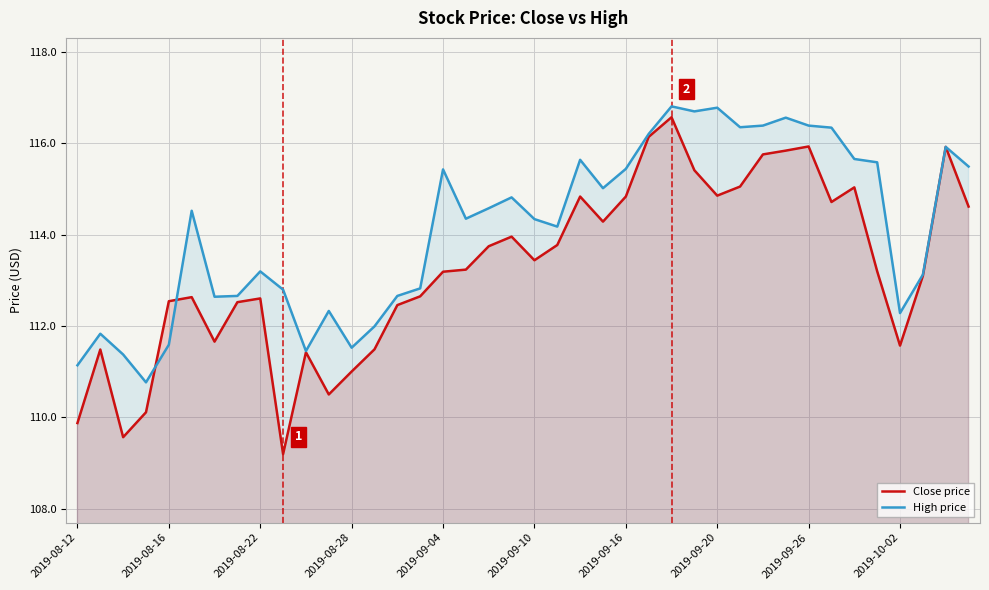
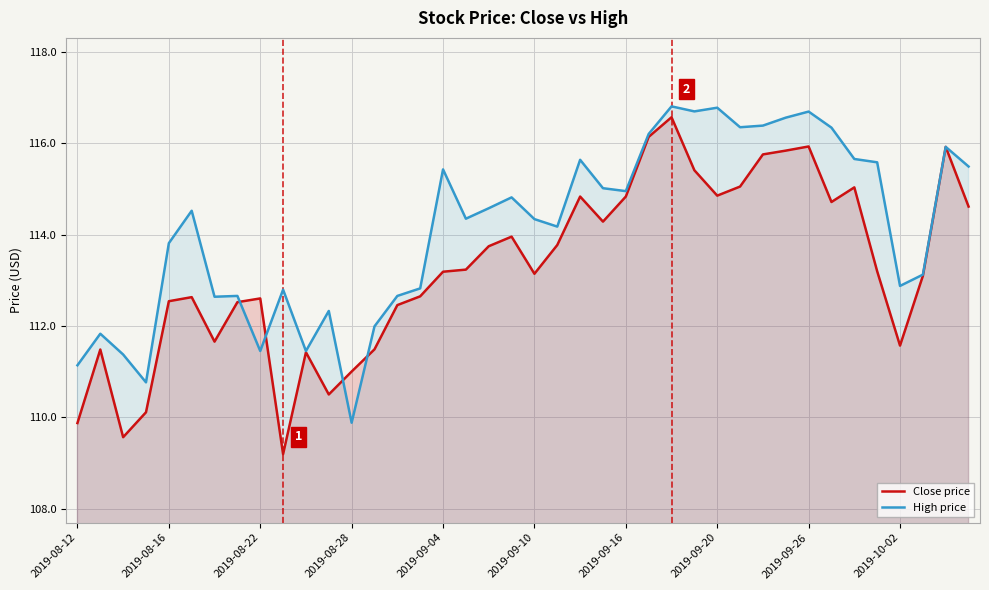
High price, 2019-08-16: 111.6 -> 113.8
High price, 2019-08-22: 113.2 -> 111.5
High price, 2019-08-28: 111.5 -> 109.9
Close price, 2019-09-10: 113.4 -> 113.1
High price, 2019-09-16: 115.4 -> 115.0
High price, 2019-09-26: 116.4 -> 116.7
High price, 2019-10-02: 112.3 -> 112.9
